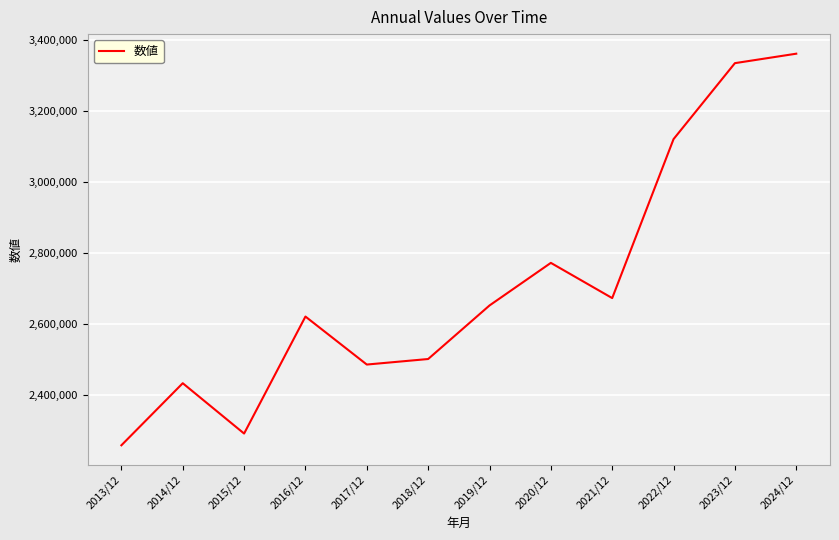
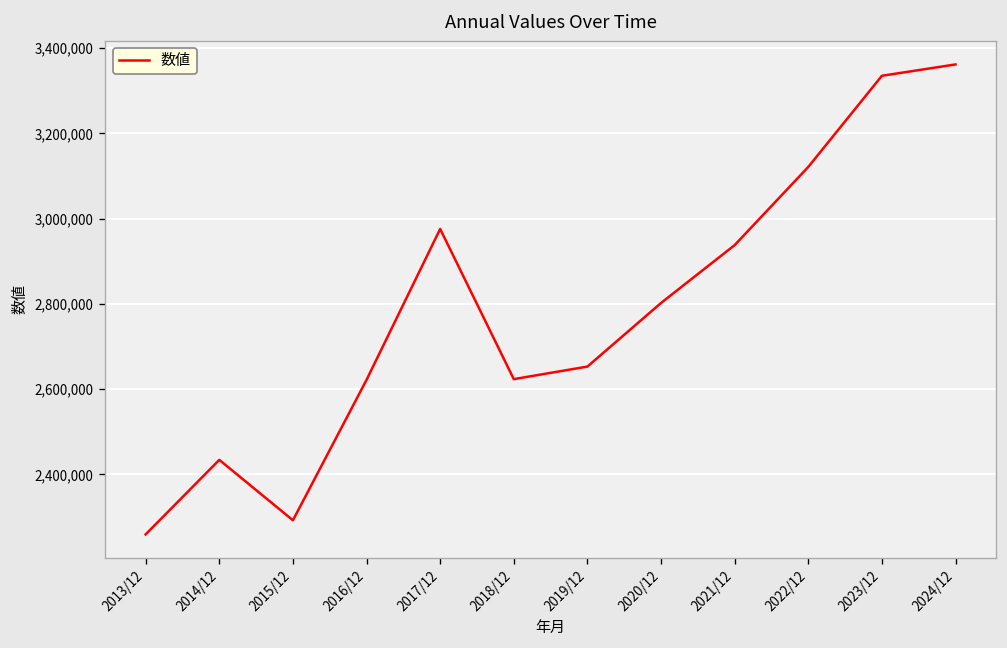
2017/12: 2,490,000 -> 2,980,000
2018/12: 2,500,000 -> 2,620,000
2020/12: 2,770,000 -> 2,800,000
2021/12: 2,670,000 -> 2,940,000
